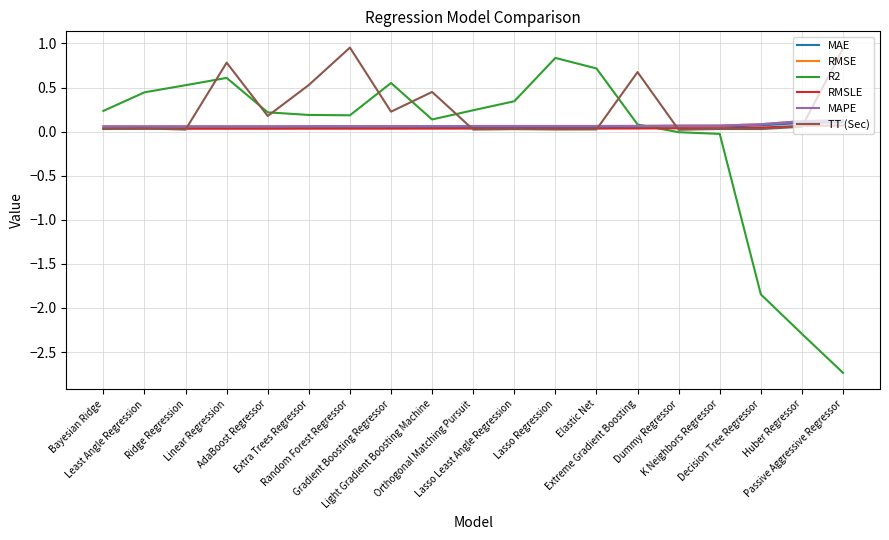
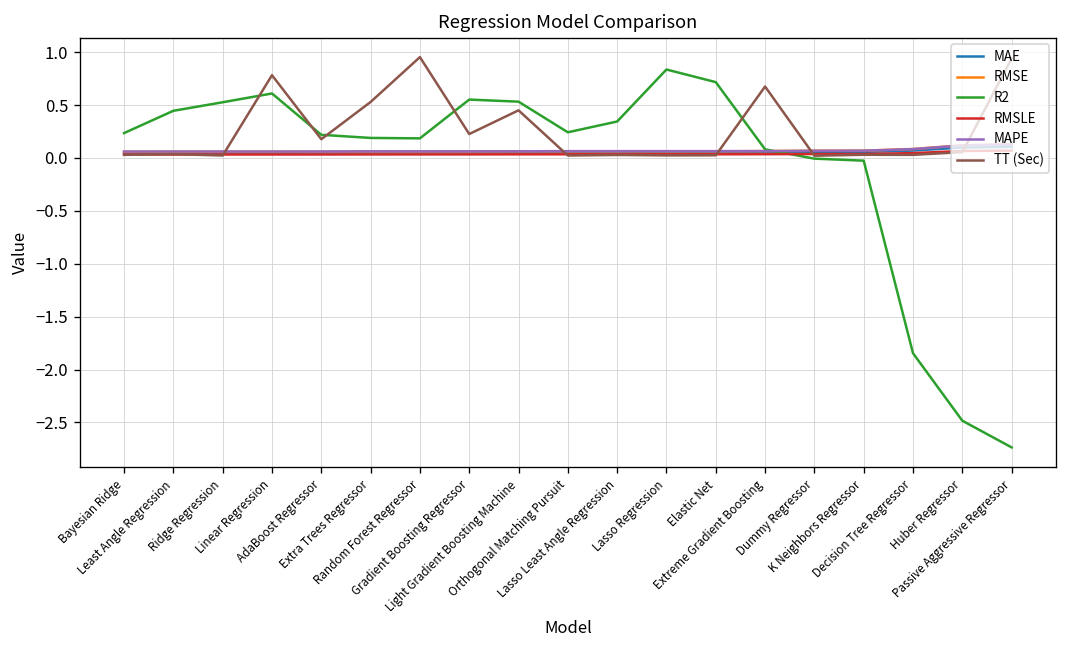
R2, Light Gradient Boosting Machine: 0.1 -> 0.5
R2, Huber Regressor: -2.3 -> -2.5
